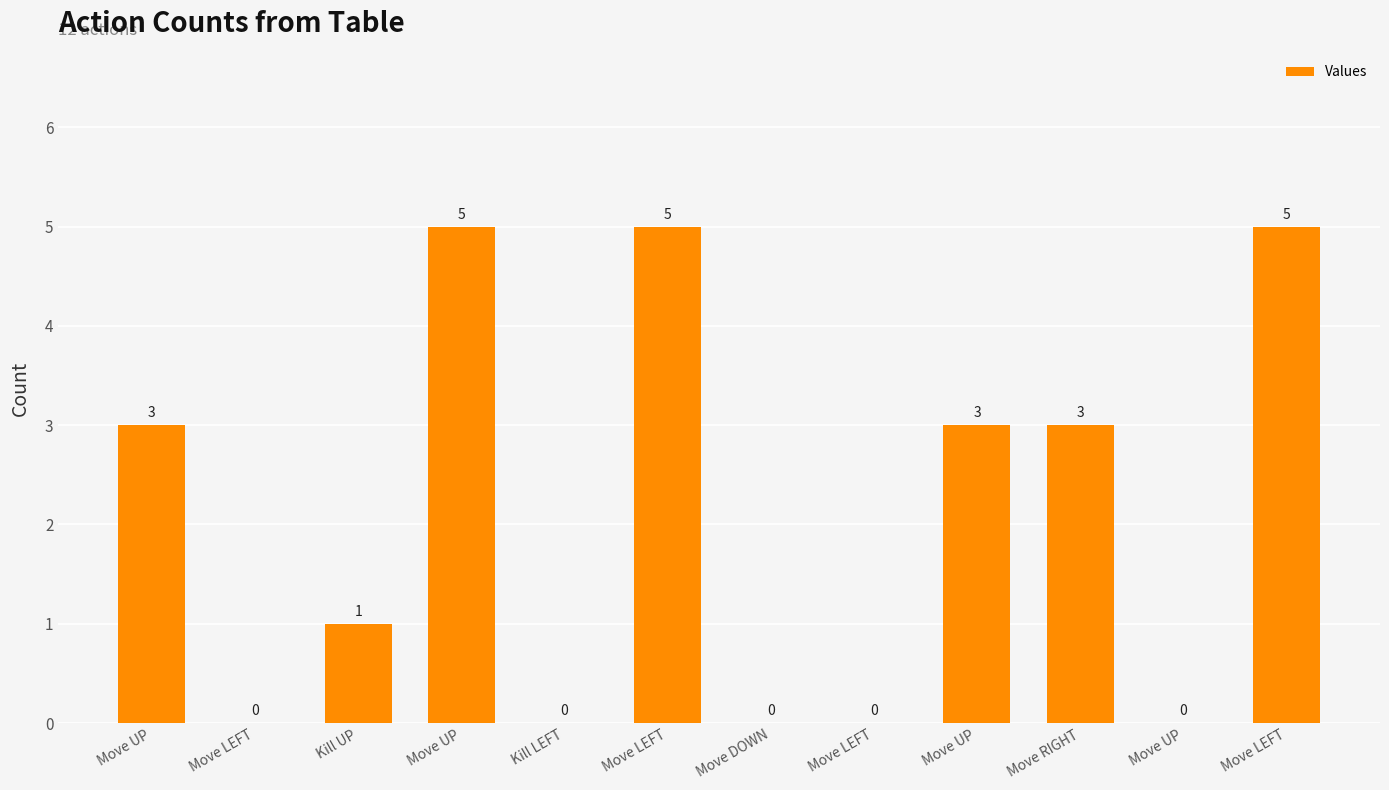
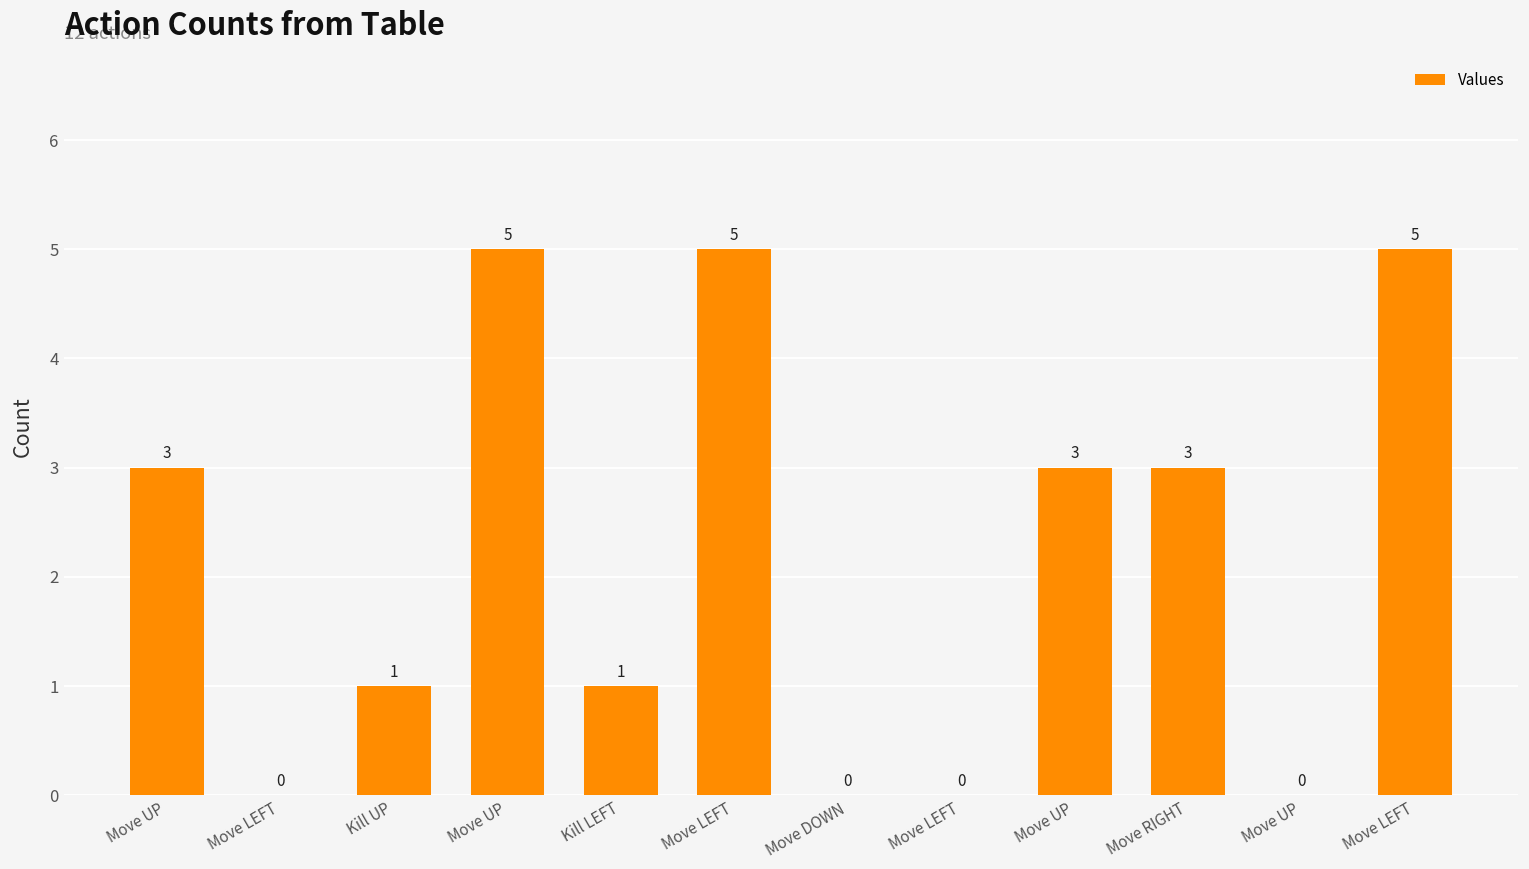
Kill LEFT: 0 -> 1
